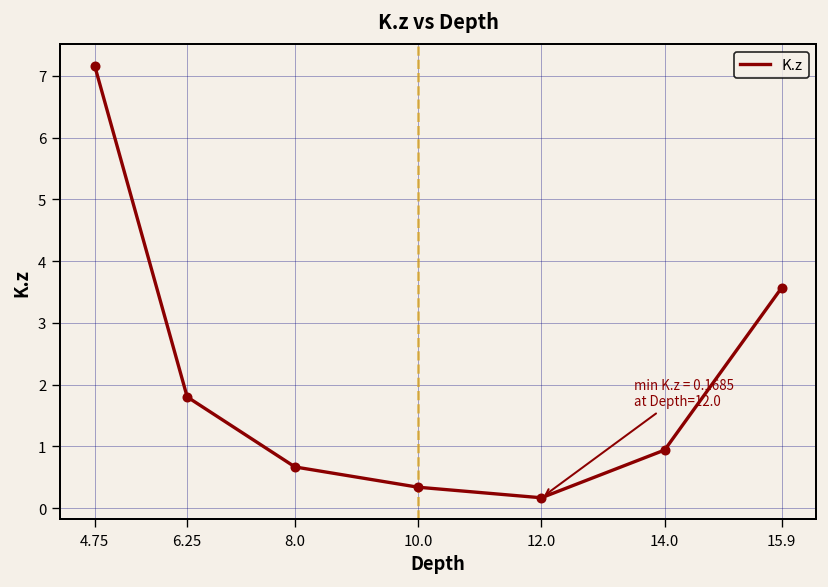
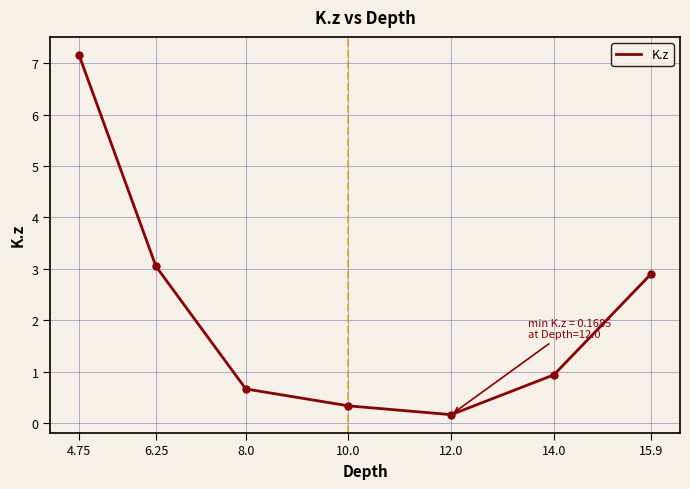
6.25: 1.8 -> 3.0
15.9: 3.6 -> 2.9
